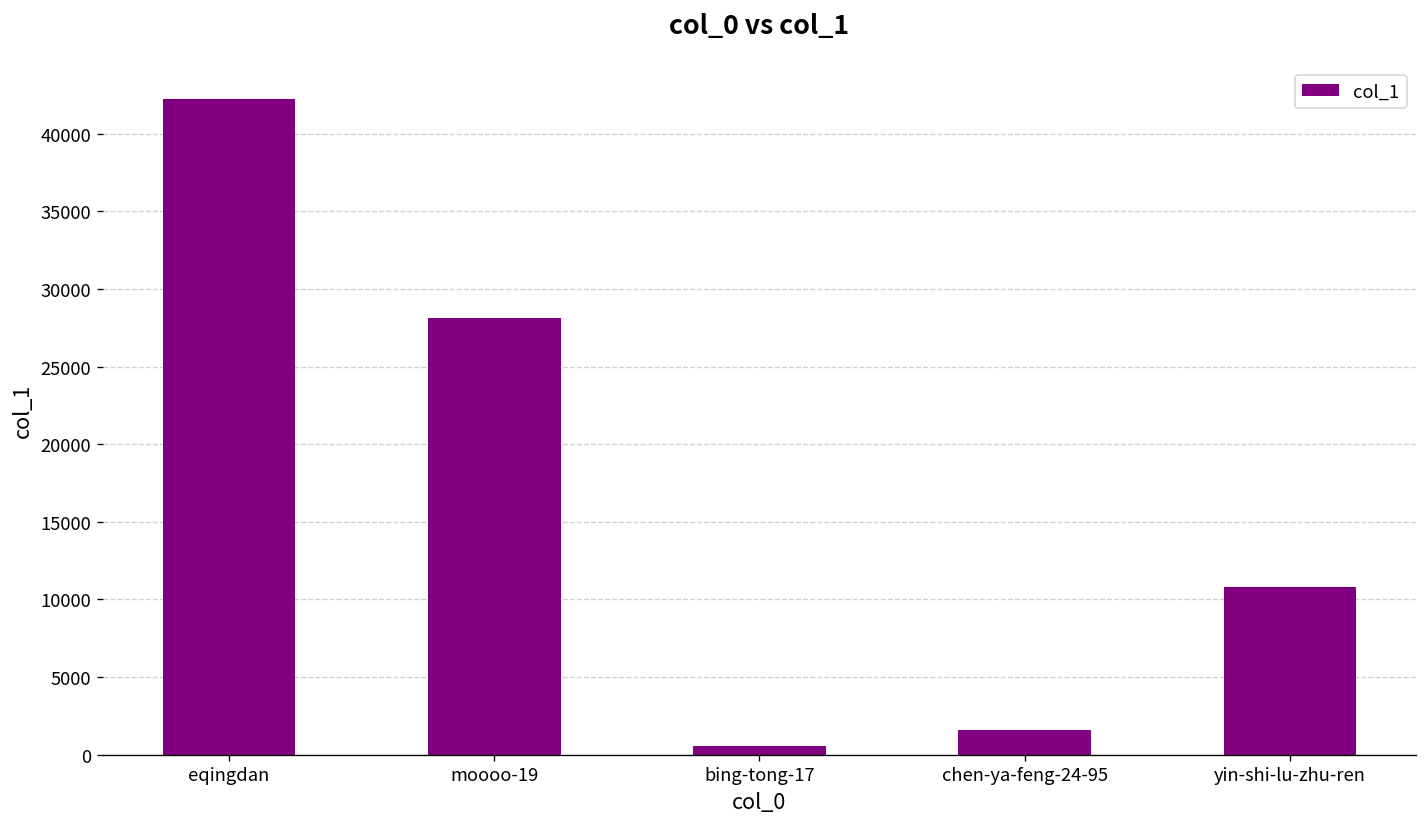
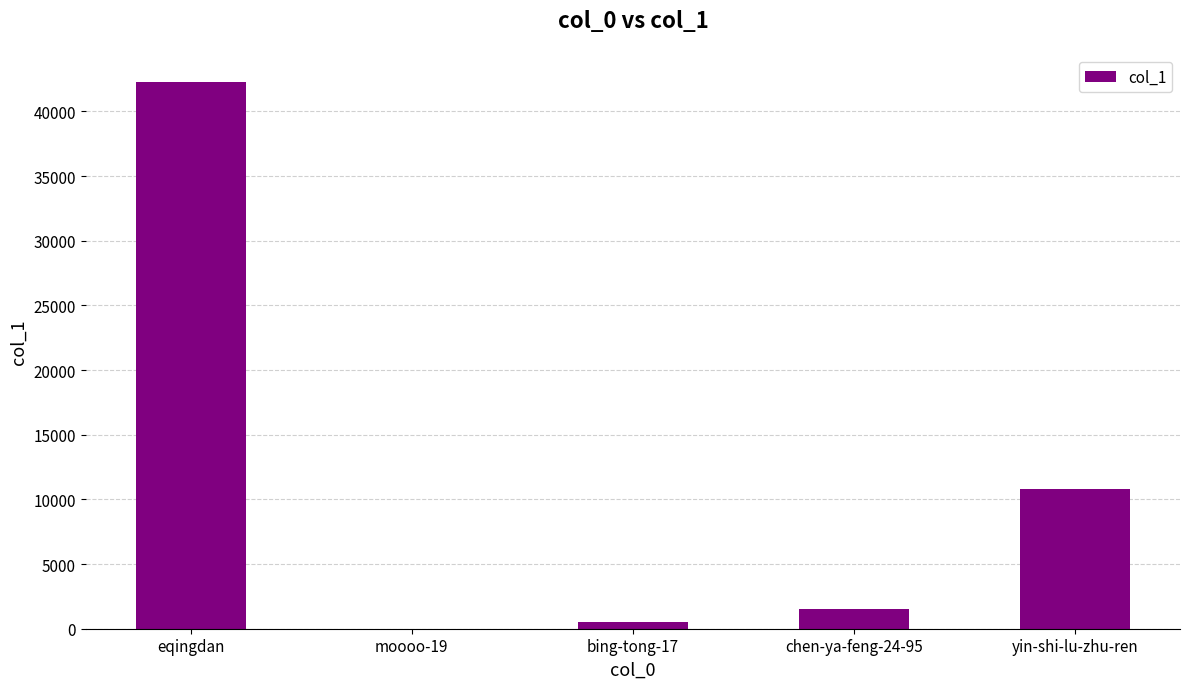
moooo-19: 28100 -> 0
